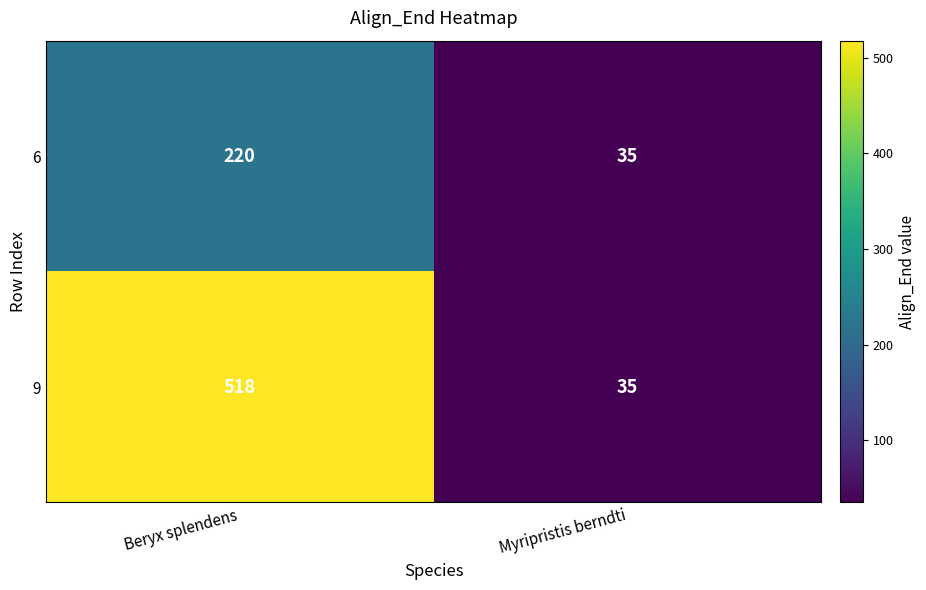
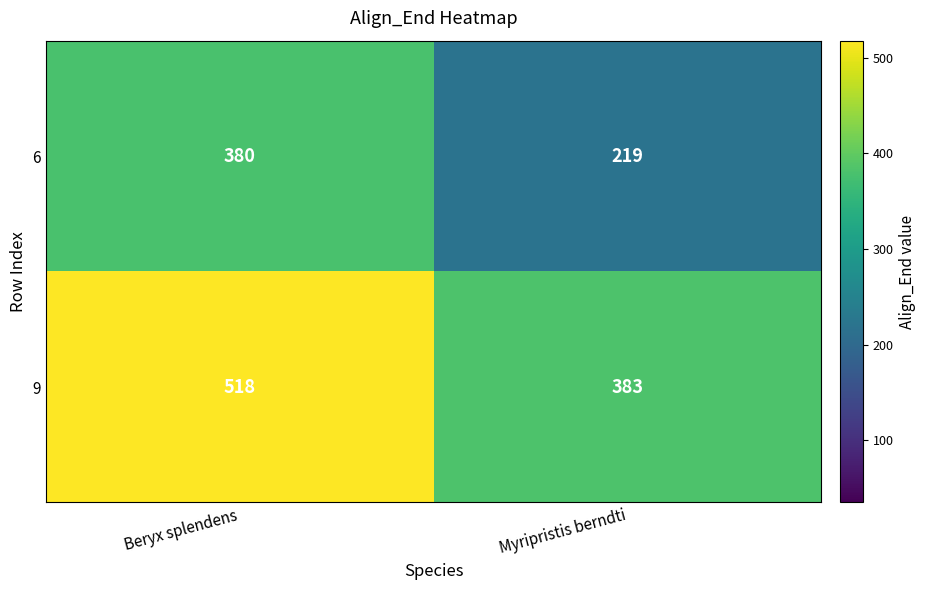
6, Beryx splendens: 220 -> 380
6, Myripristis berndti: 35 -> 219
9, Myripristis berndti: 35 -> 383
